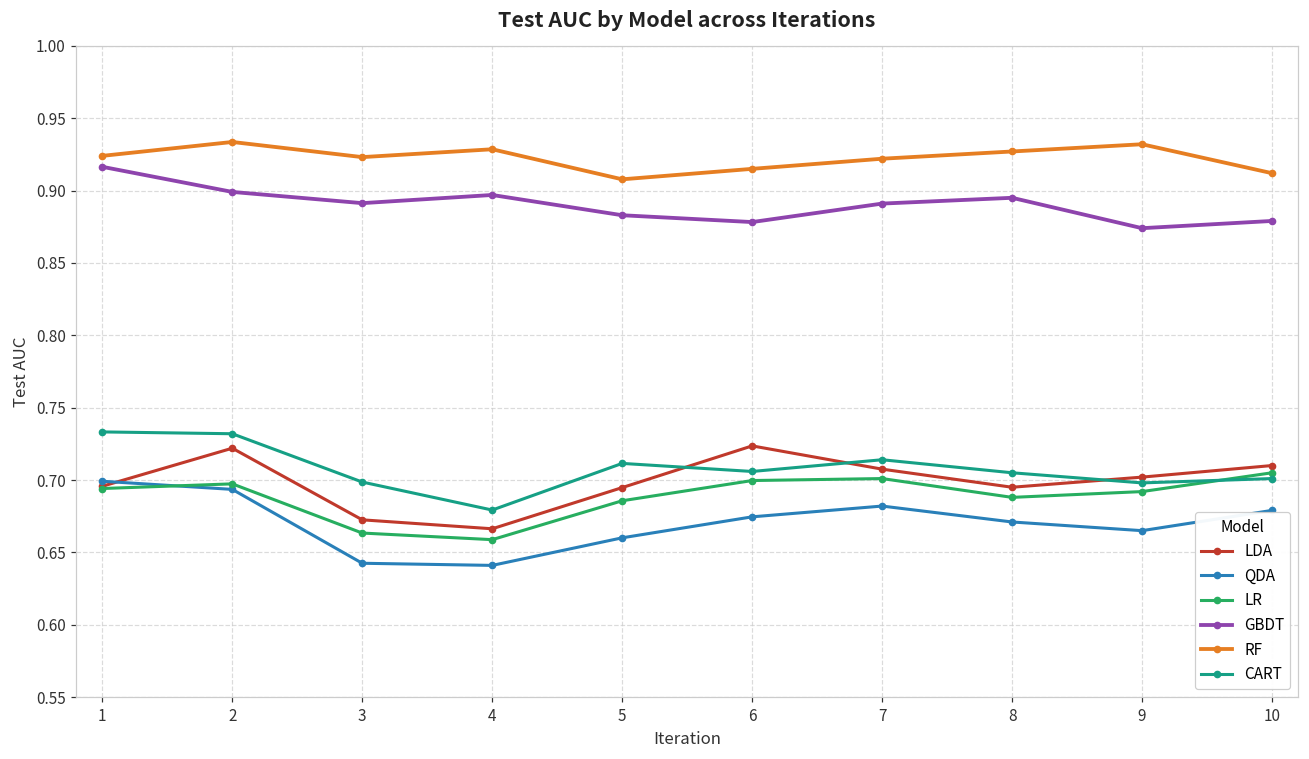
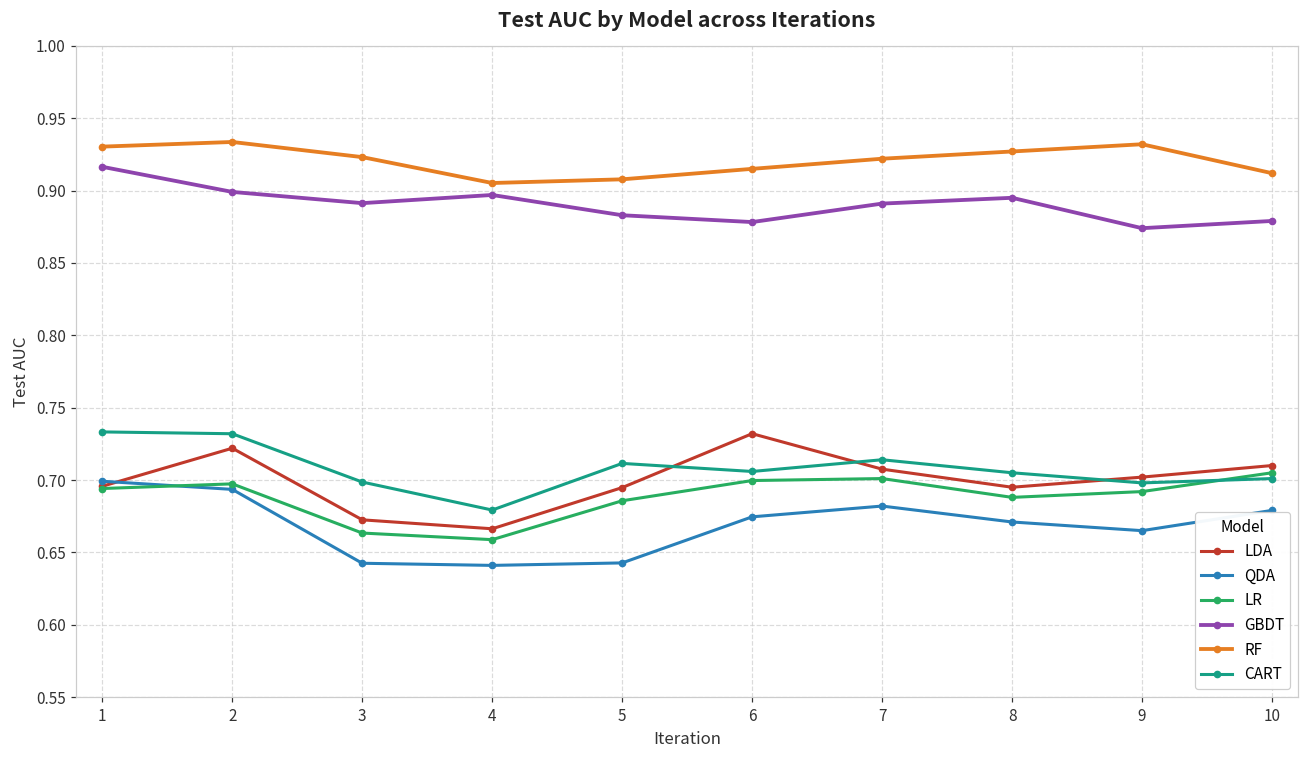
RF, 1: 0.924 -> 0.930
RF, 4: 0.929 -> 0.905
QDA, 5: 0.660 -> 0.643
LDA, 6: 0.724 -> 0.732
